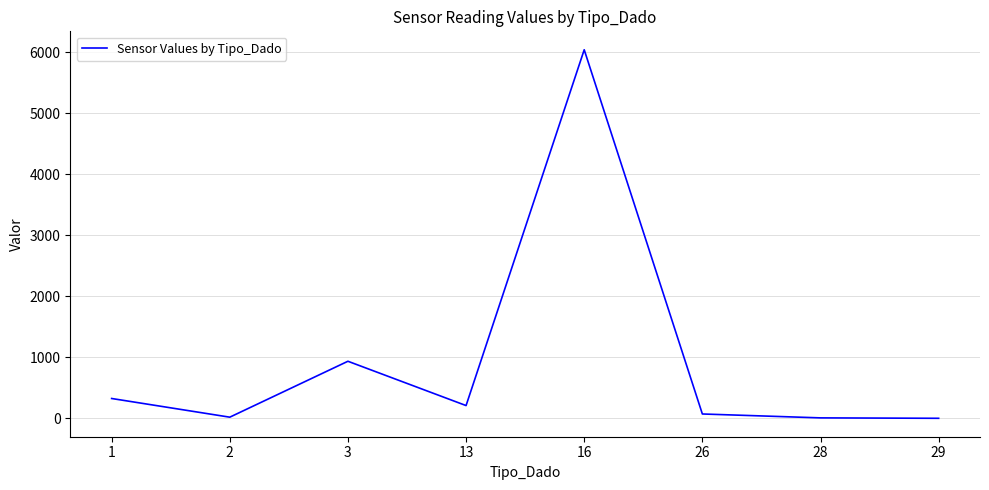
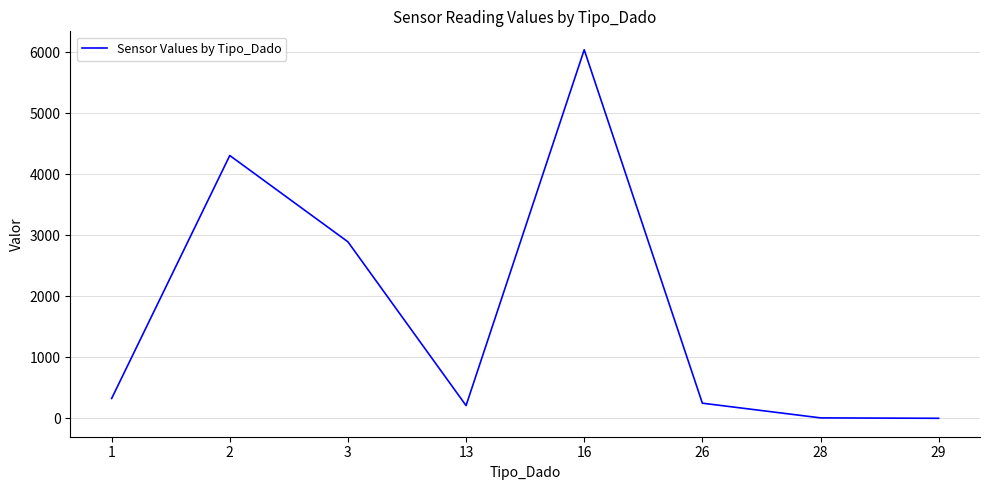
2: 0 -> 4300
3: 900 -> 2900
26: 100 -> 200
